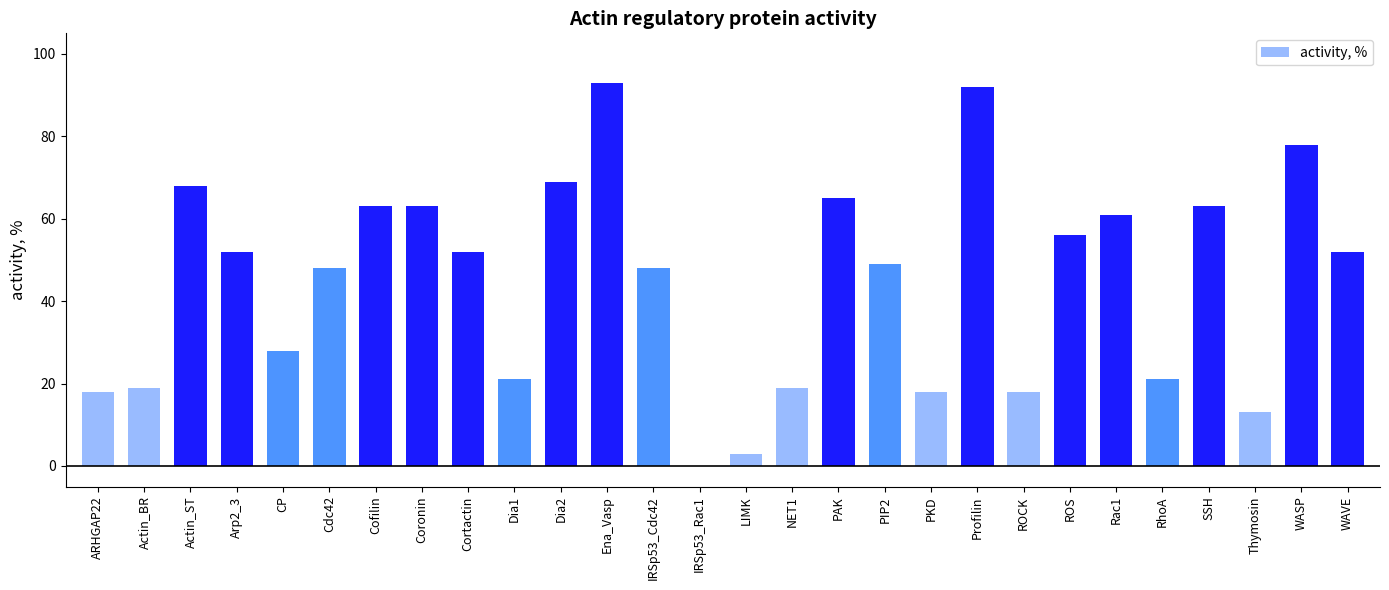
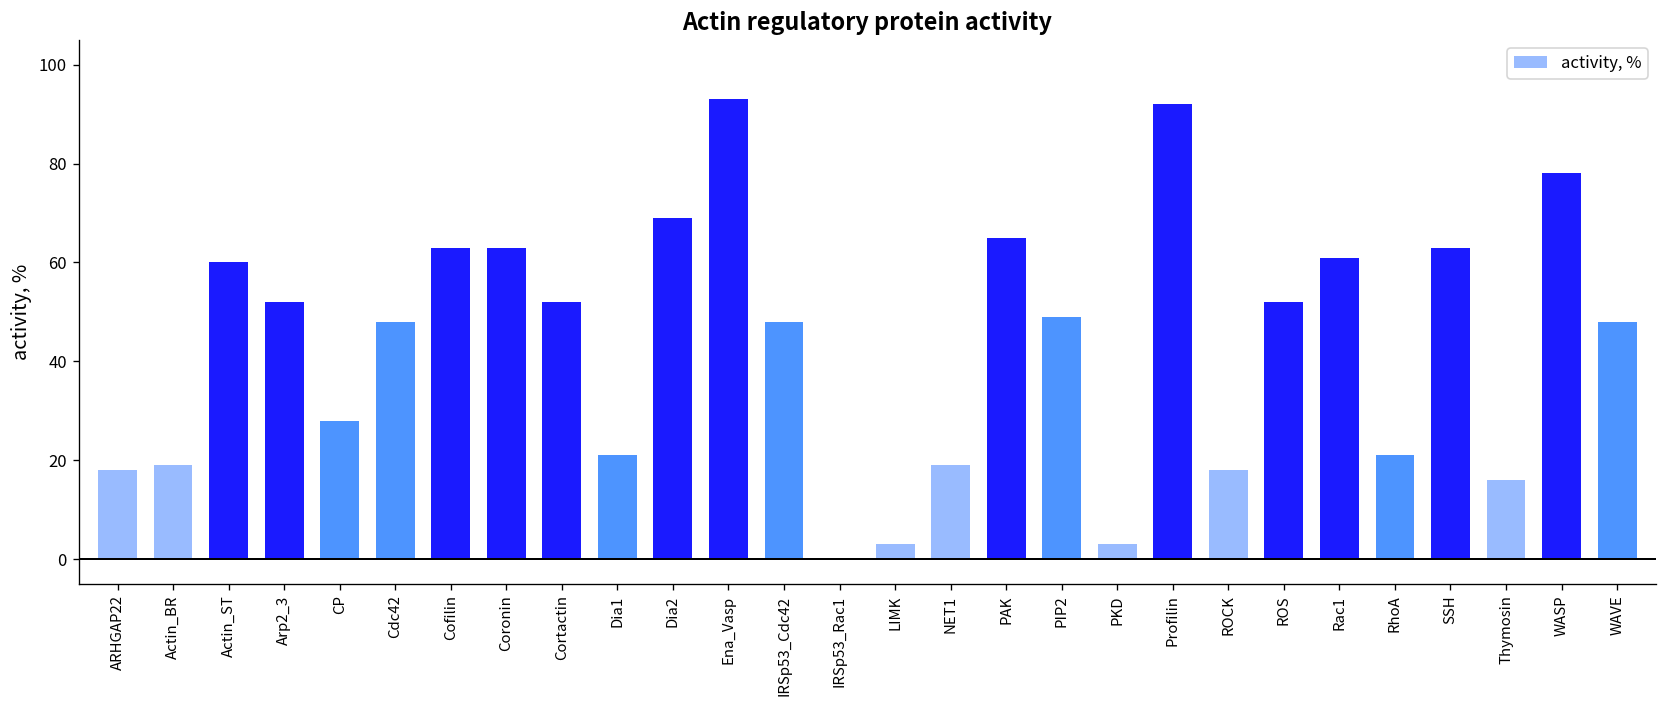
Actin_ST: 68 -> 60
PKD: 18 -> 3
ROS: 56 -> 52
Thymosin: 13 -> 16
WAVE: 52 -> 48
